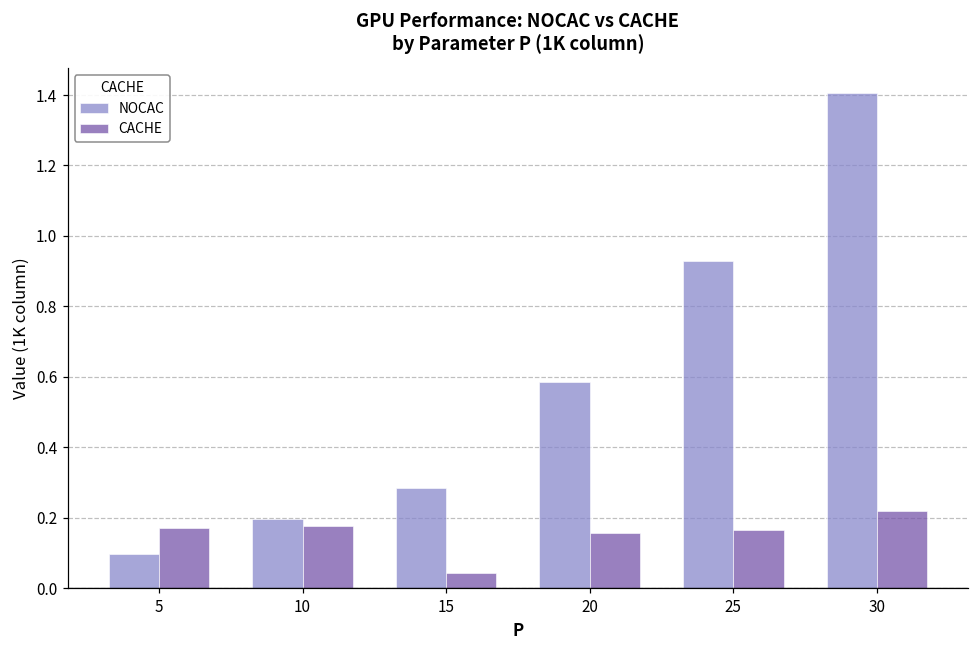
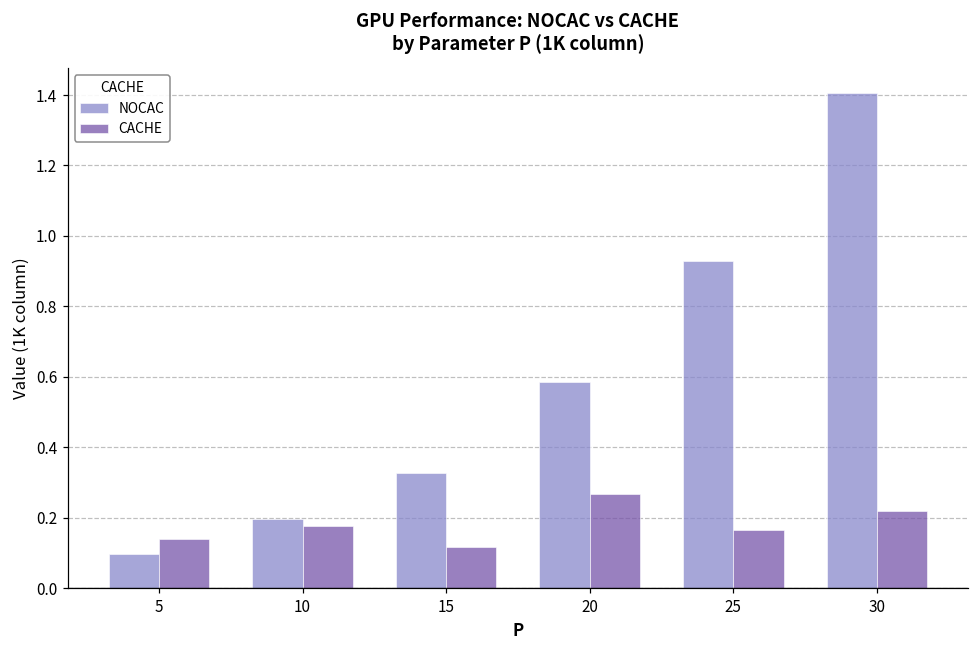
CACHE, 5: 0.17 -> 0.14
NOCAC, 15: 0.28 -> 0.33
CACHE, 15: 0.04 -> 0.12
CACHE, 20: 0.16 -> 0.27
